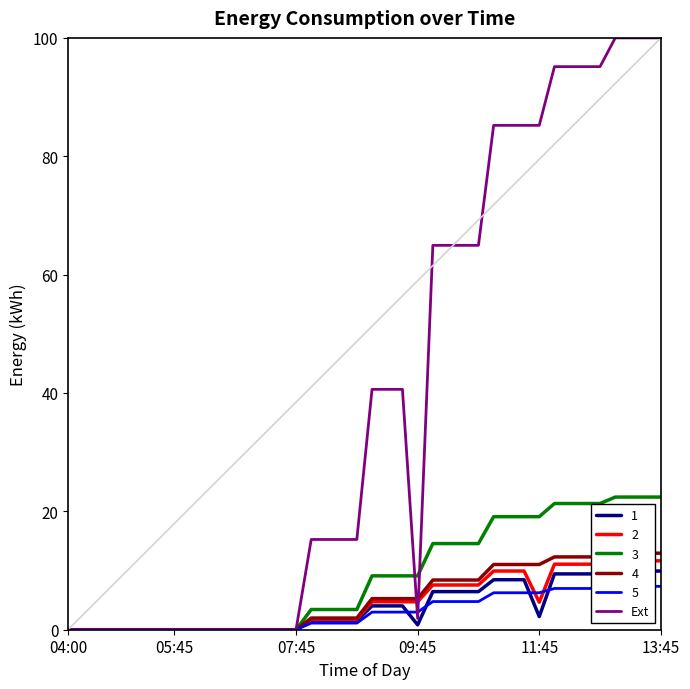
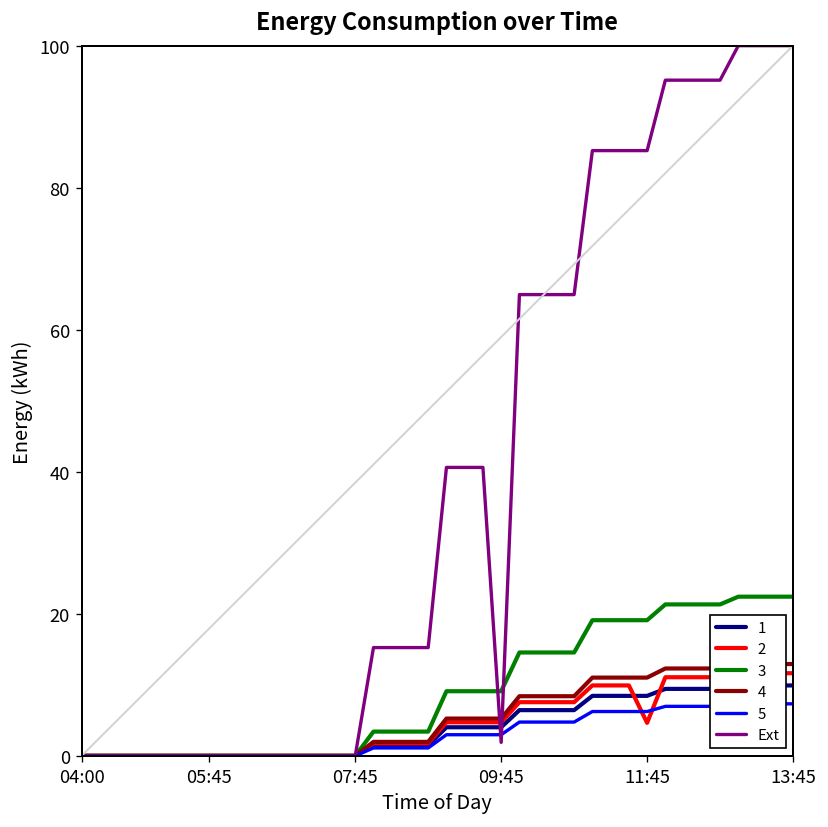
1, 09:45: 1 -> 4
1, 11:45: 2 -> 8
